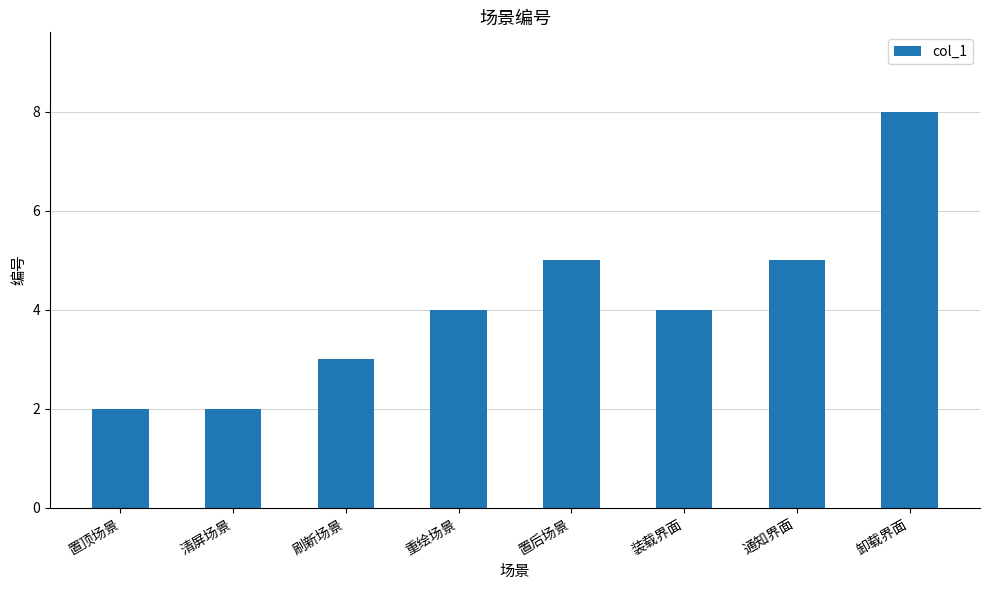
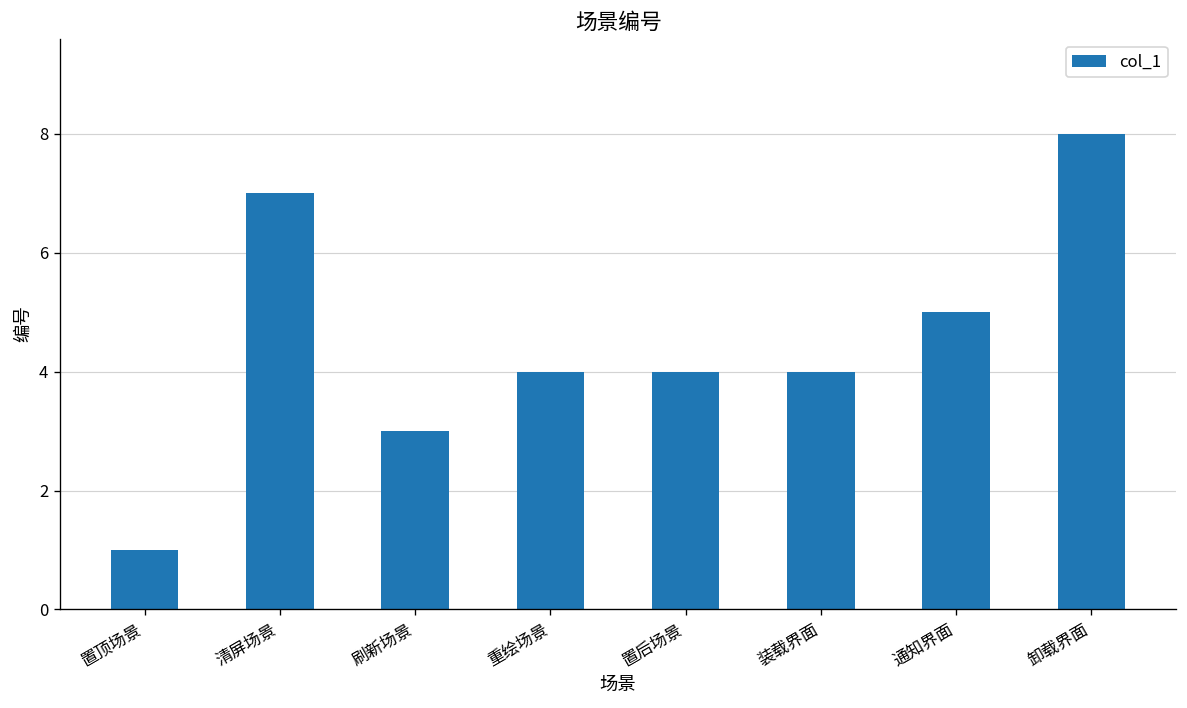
置顶场景: 2 -> 1
清屏场景: 2 -> 7
置后场景: 5 -> 4
